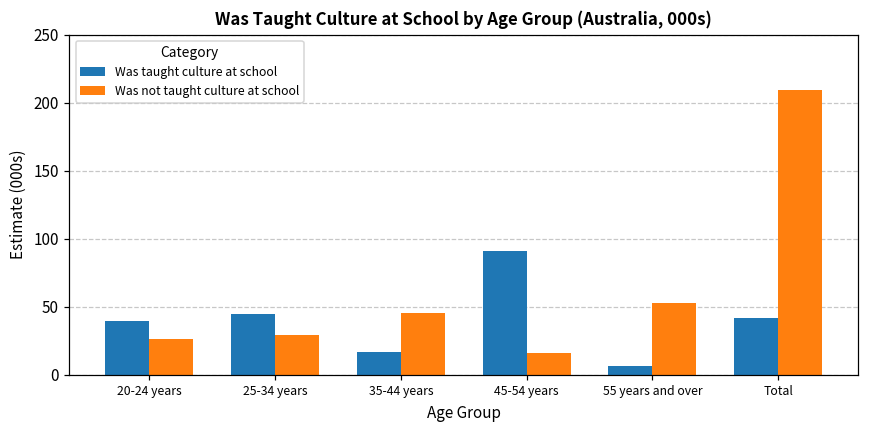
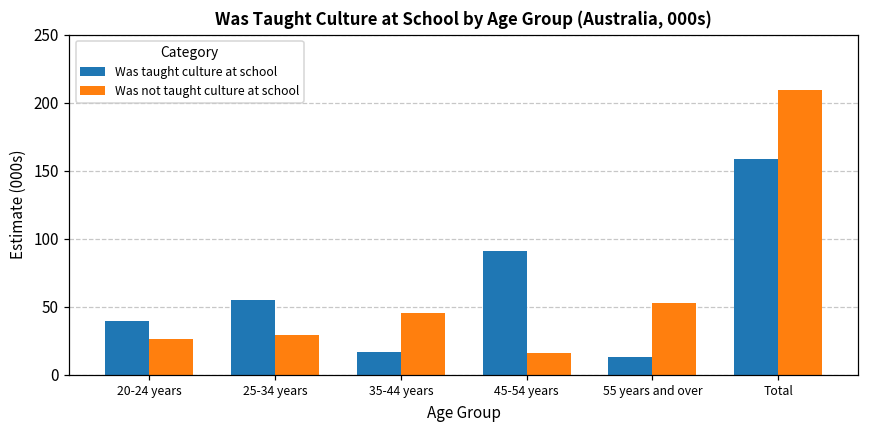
Was taught culture at school, 25-34 years: 45 -> 55
Was taught culture at school, 55 years and over: 6 -> 13
Was taught culture at school, Total: 42 -> 159
